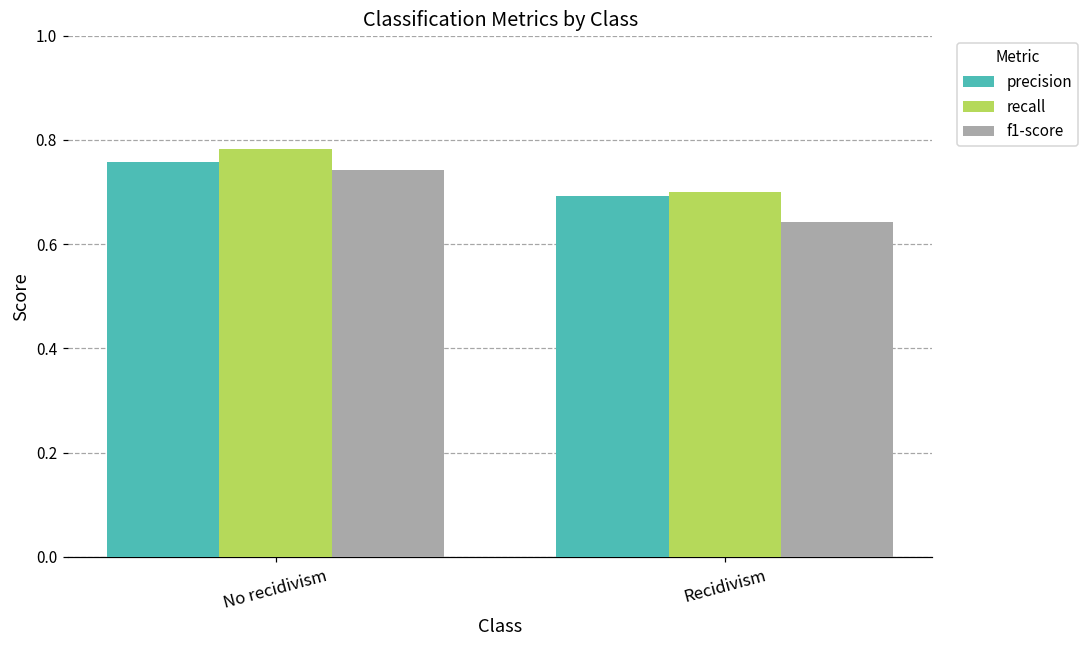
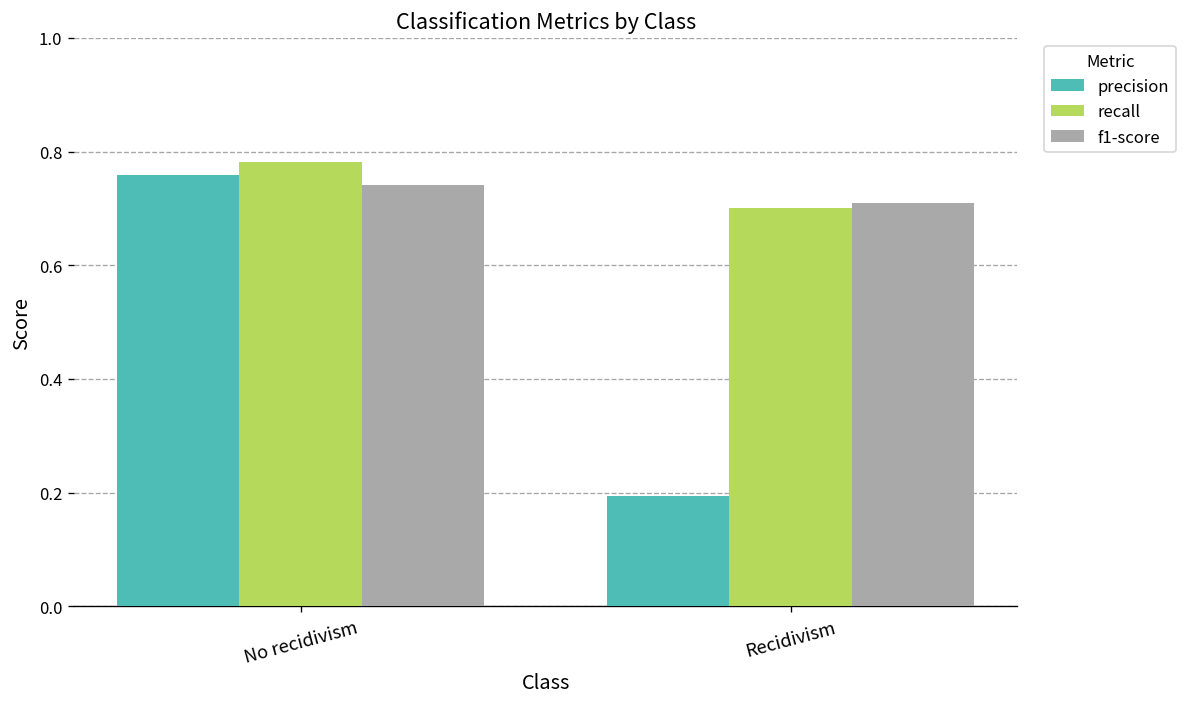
precision, Recidivism: 0.69 -> 0.19
f1-score, Recidivism: 0.64 -> 0.71
